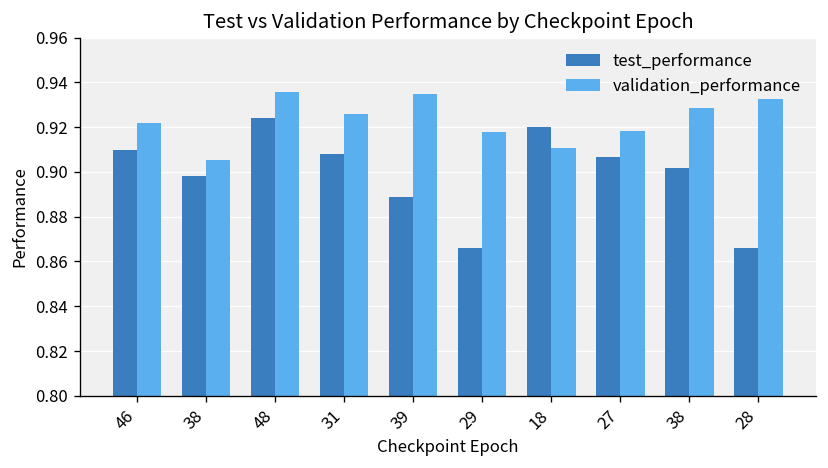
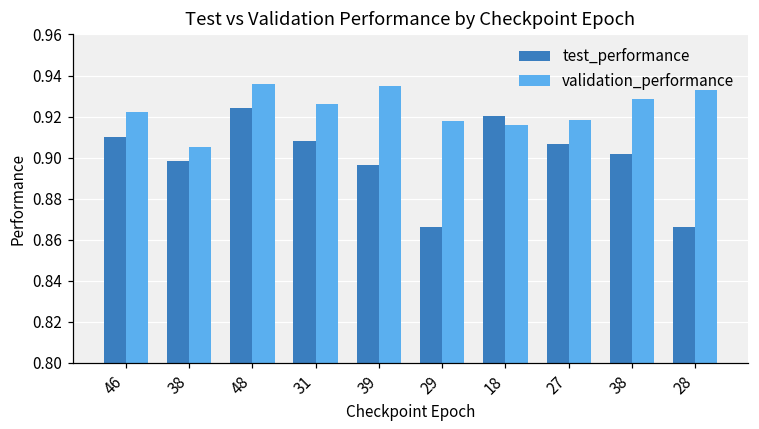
test_performance, 39: 0.889 -> 0.897
validation_performance, 18: 0.911 -> 0.916
